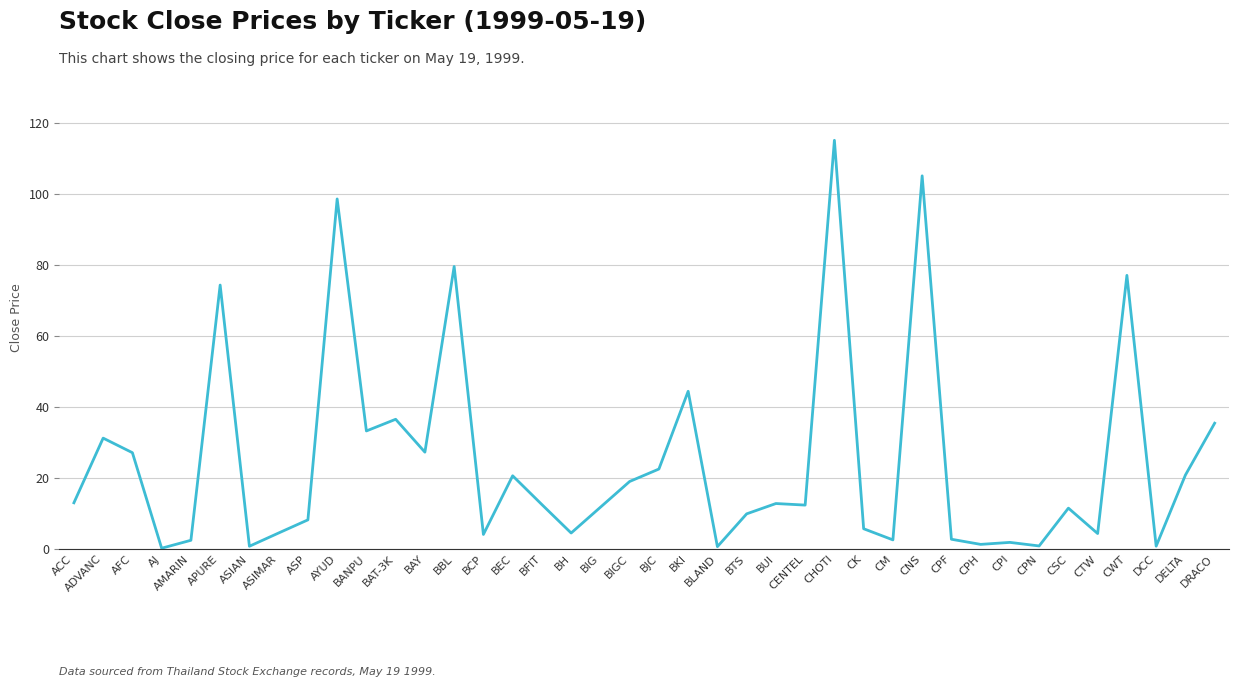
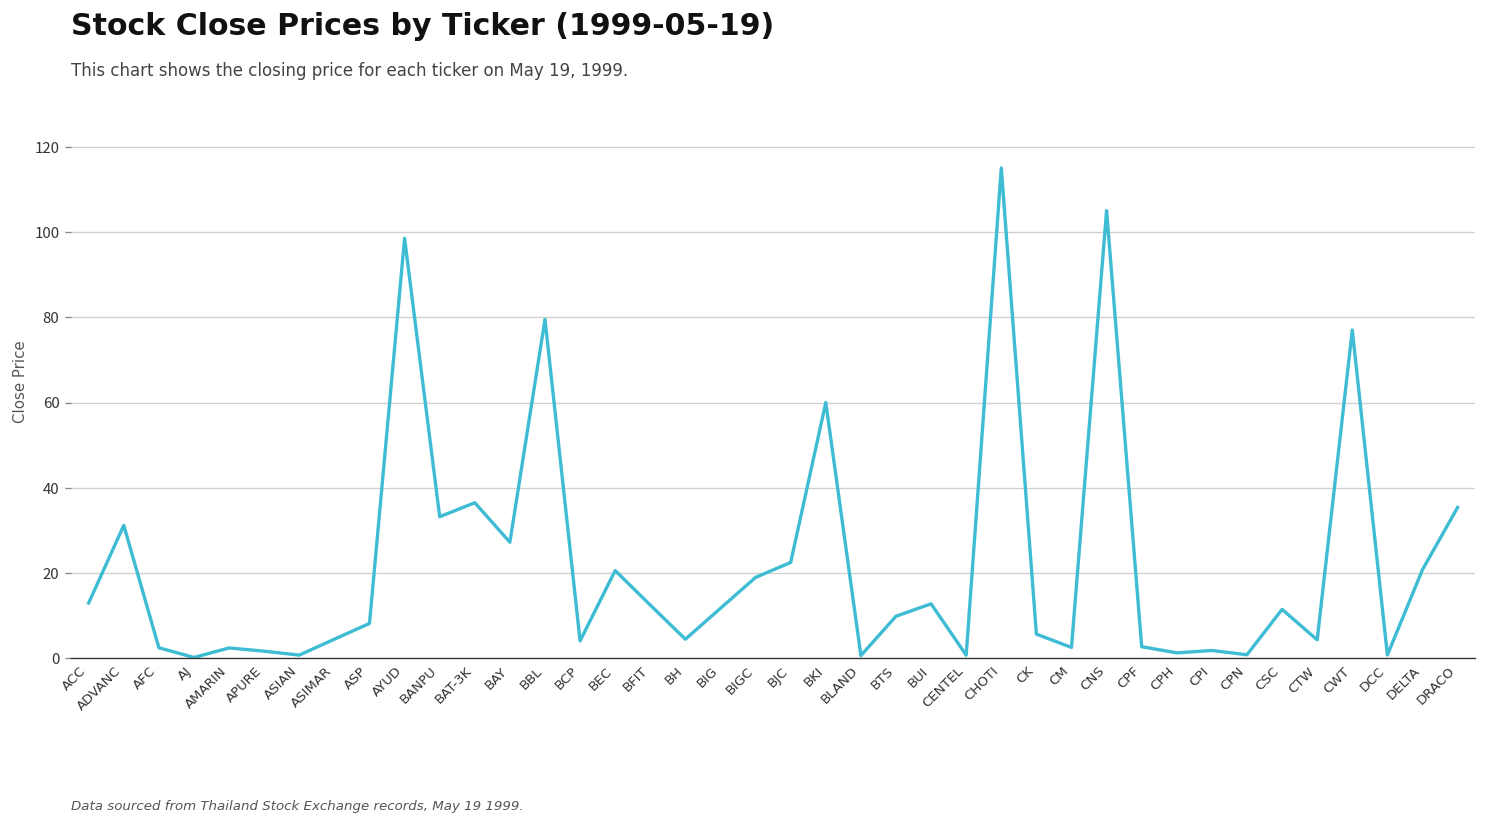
AFC: 27 -> 3
APURE: 74 -> 2
BKI: 44 -> 60
CENTEL: 12 -> 1
